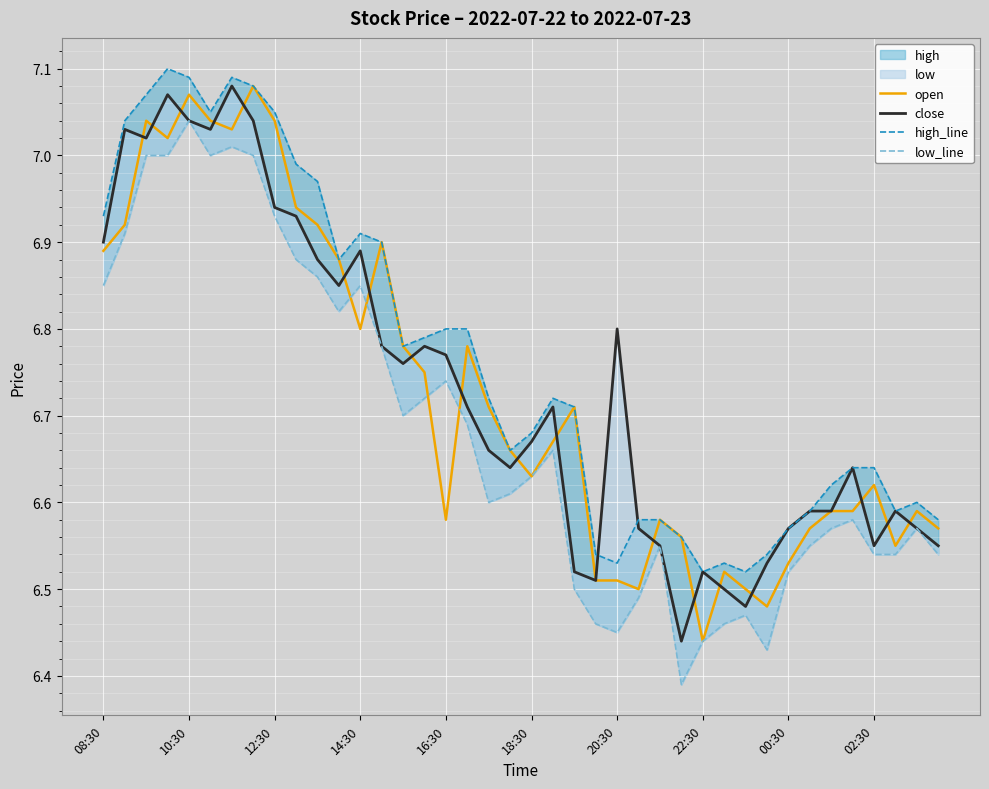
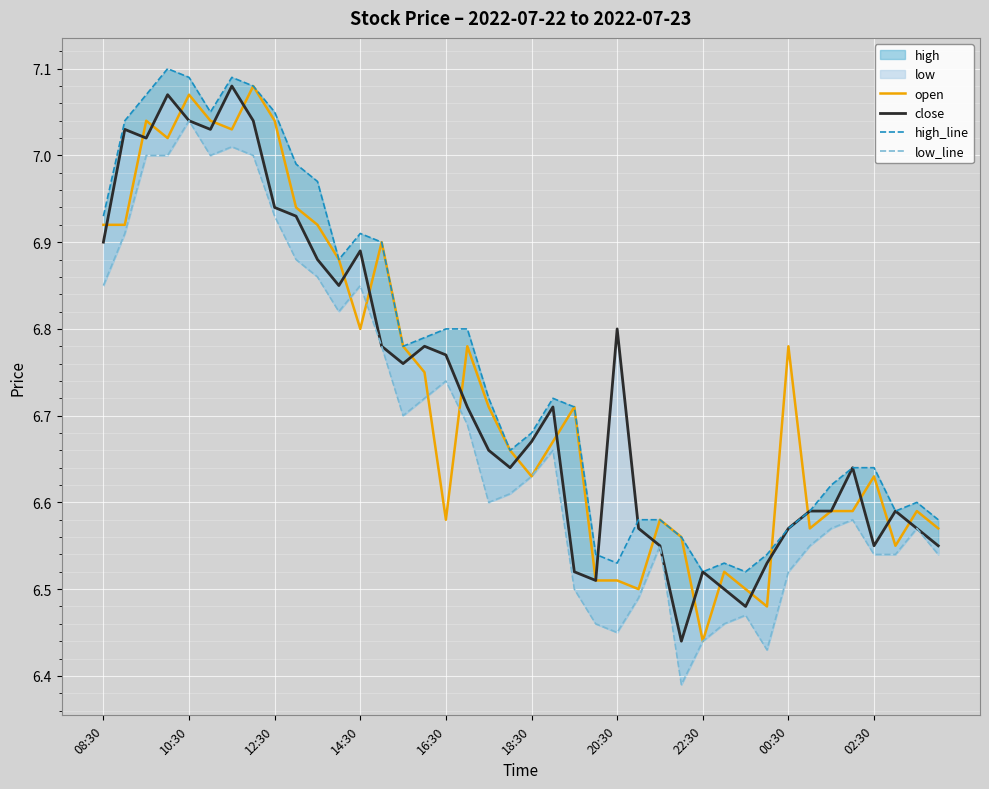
open, 08:30: 6.89 -> 6.92
open, 00:30: 6.53 -> 6.78
open, 02:30: 6.62 -> 6.63
